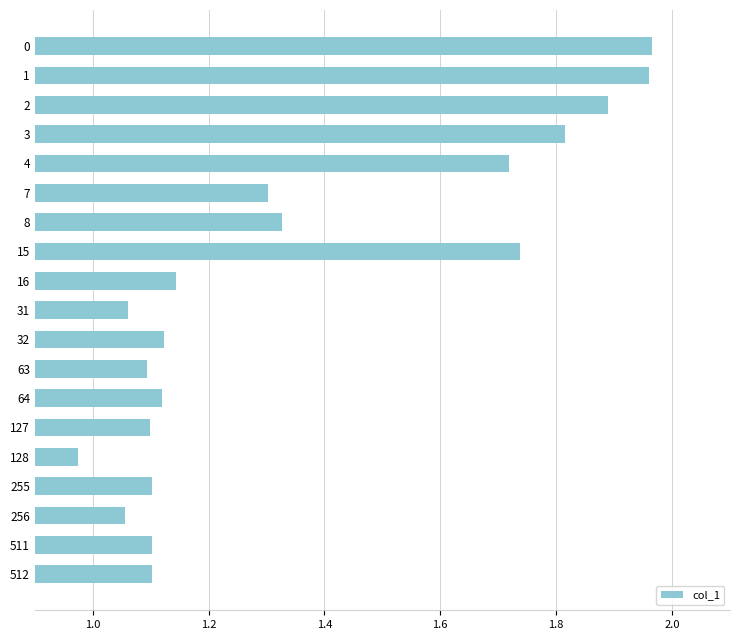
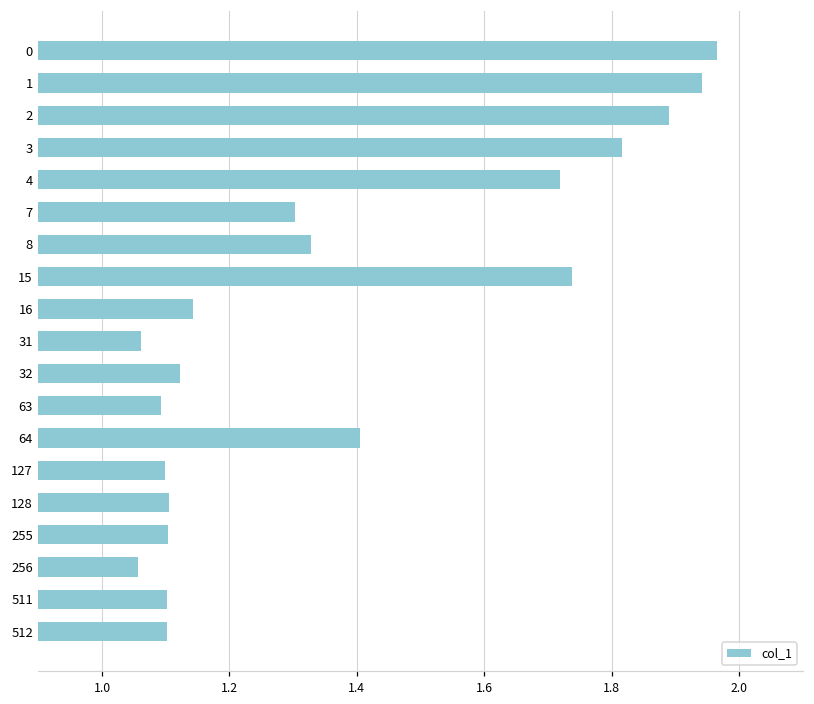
1: 1.96 -> 1.94
64: 1.12 -> 1.40
128: 0.97 -> 1.11
